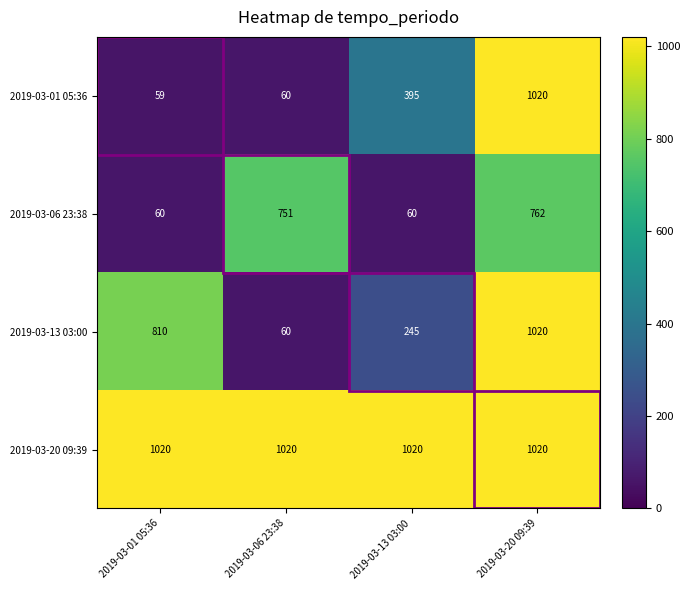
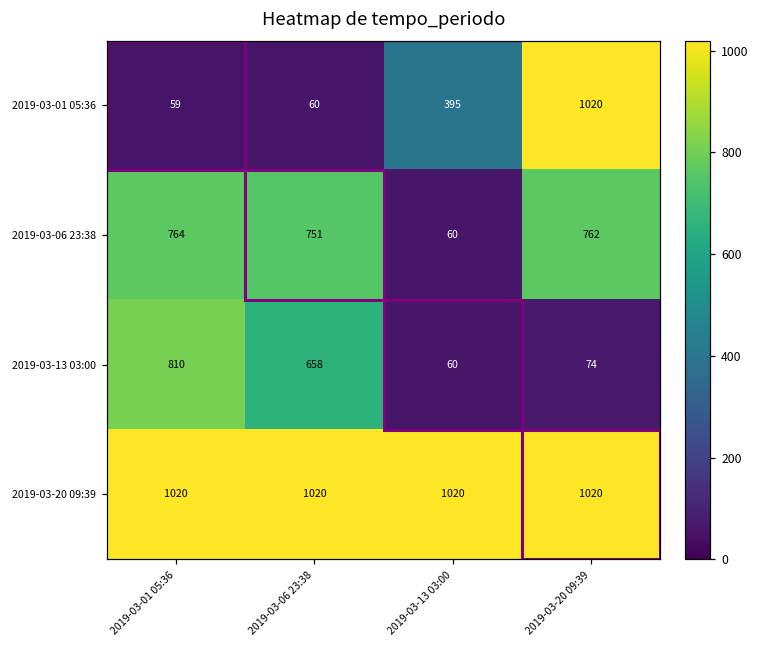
2019-03-06 23:38, 2019-03-01 05:36: 60 -> 764
2019-03-13 03:00, 2019-03-06 23:38: 60 -> 658
2019-03-13 03:00, 2019-03-13 03:00: 245 -> 60
2019-03-13 03:00, 2019-03-20 09:39: 1020 -> 74
